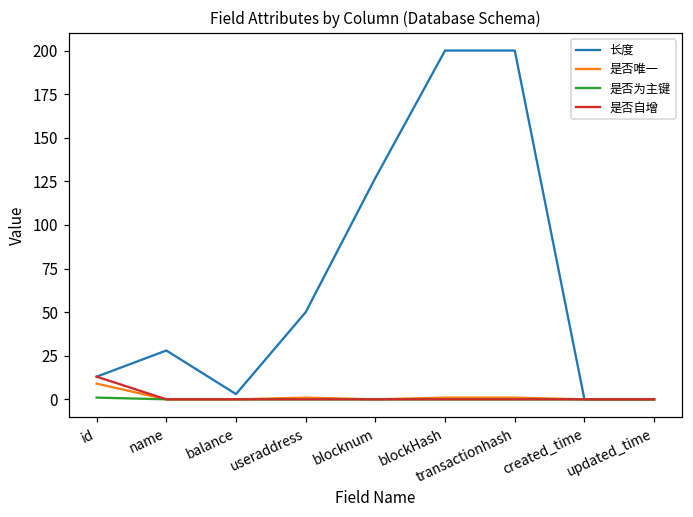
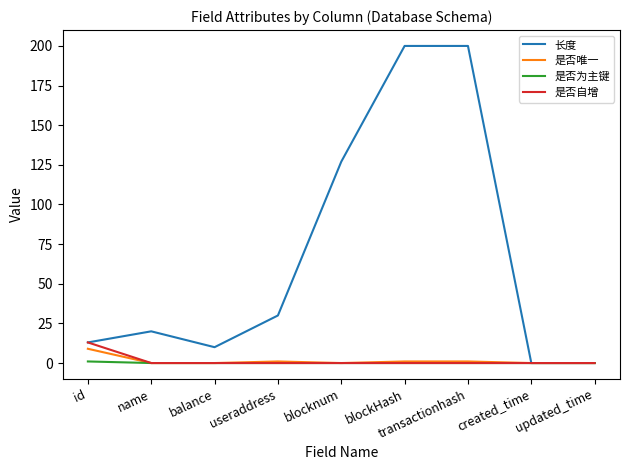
长度, name: 28 -> 20
长度, balance: 3 -> 10
长度, useraddress: 50 -> 30
